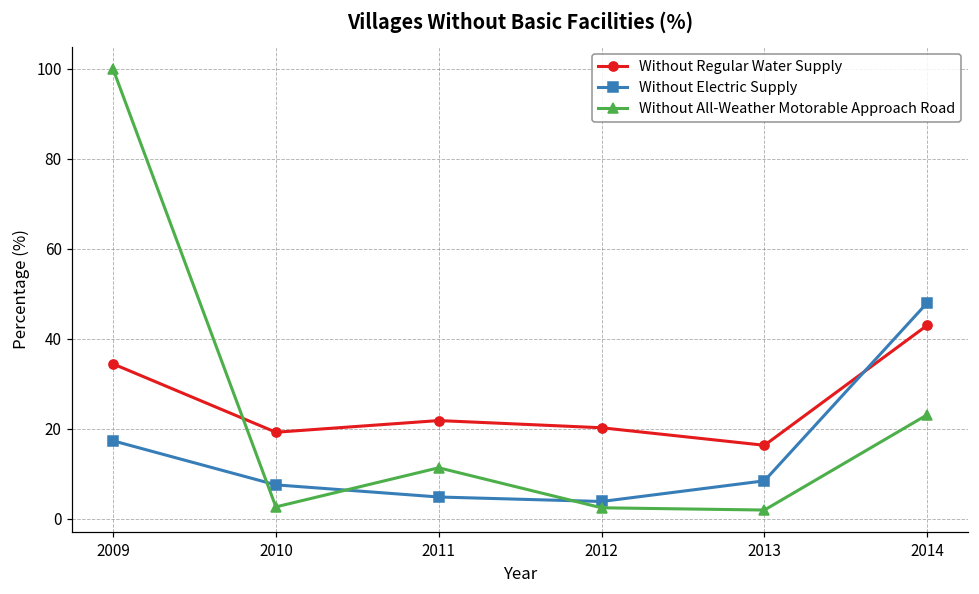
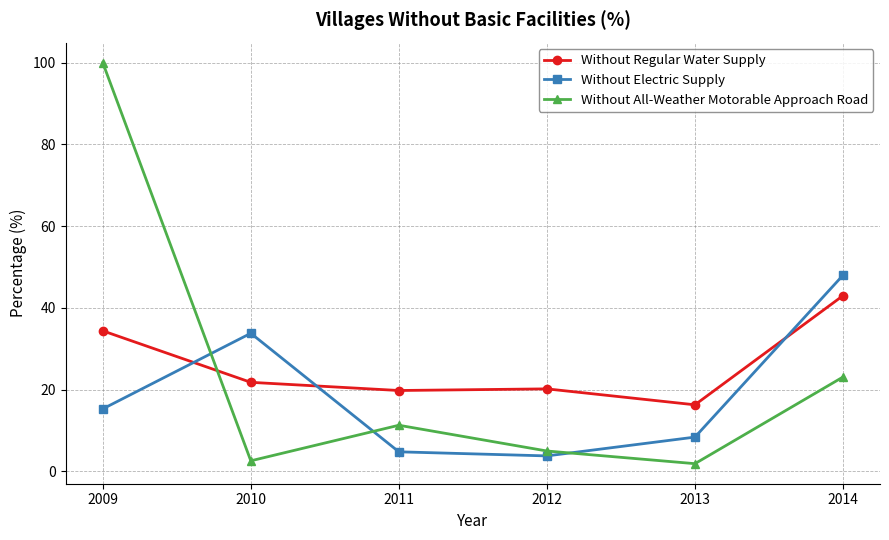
Without Electric Supply, 2009: 17 -> 15
Without Regular Water Supply, 2010: 19 -> 22
Without Electric Supply, 2010: 8 -> 34
Without Regular Water Supply, 2011: 22 -> 20
Without All-Weather Motorable Approach Road, 2012: 2 -> 5
